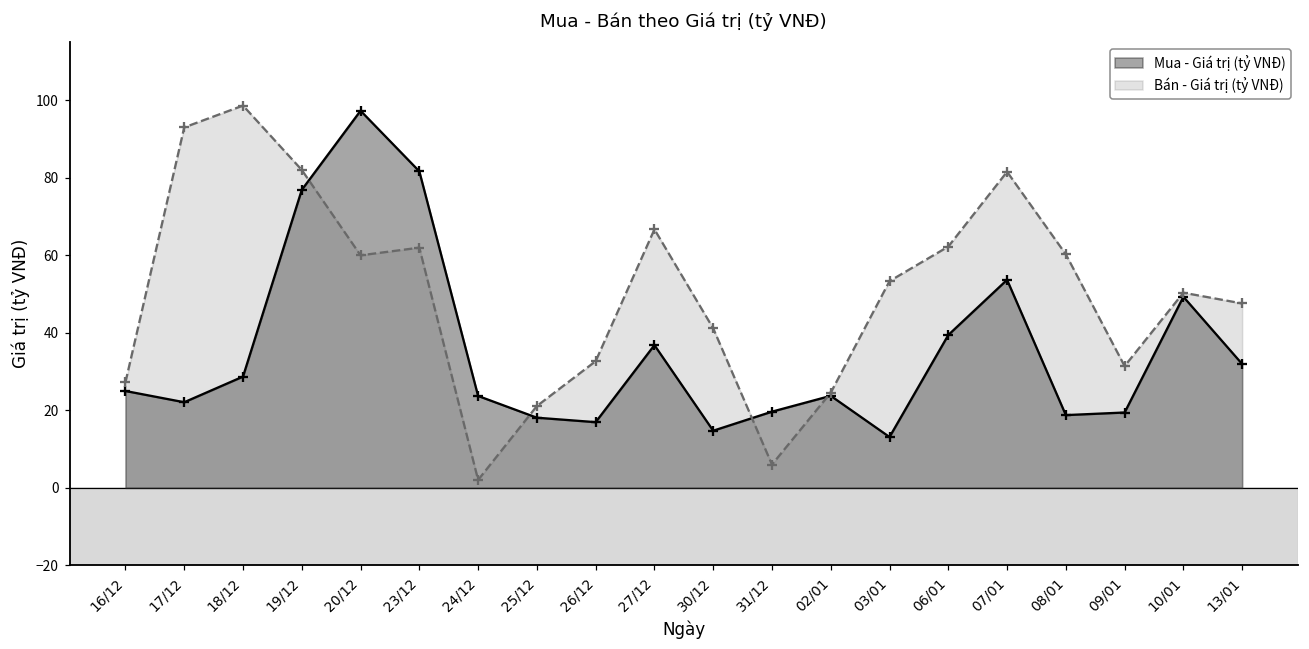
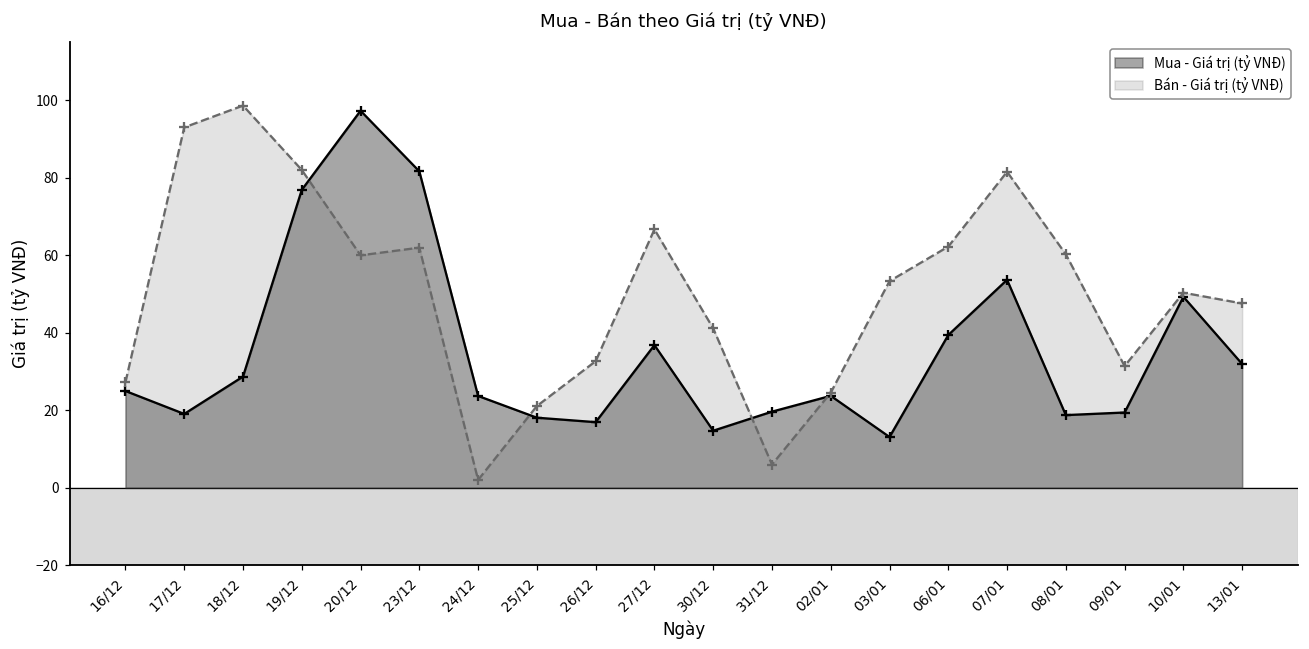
Mua - Giá trị (tỷ VNĐ), 17/12: 22 -> 19
